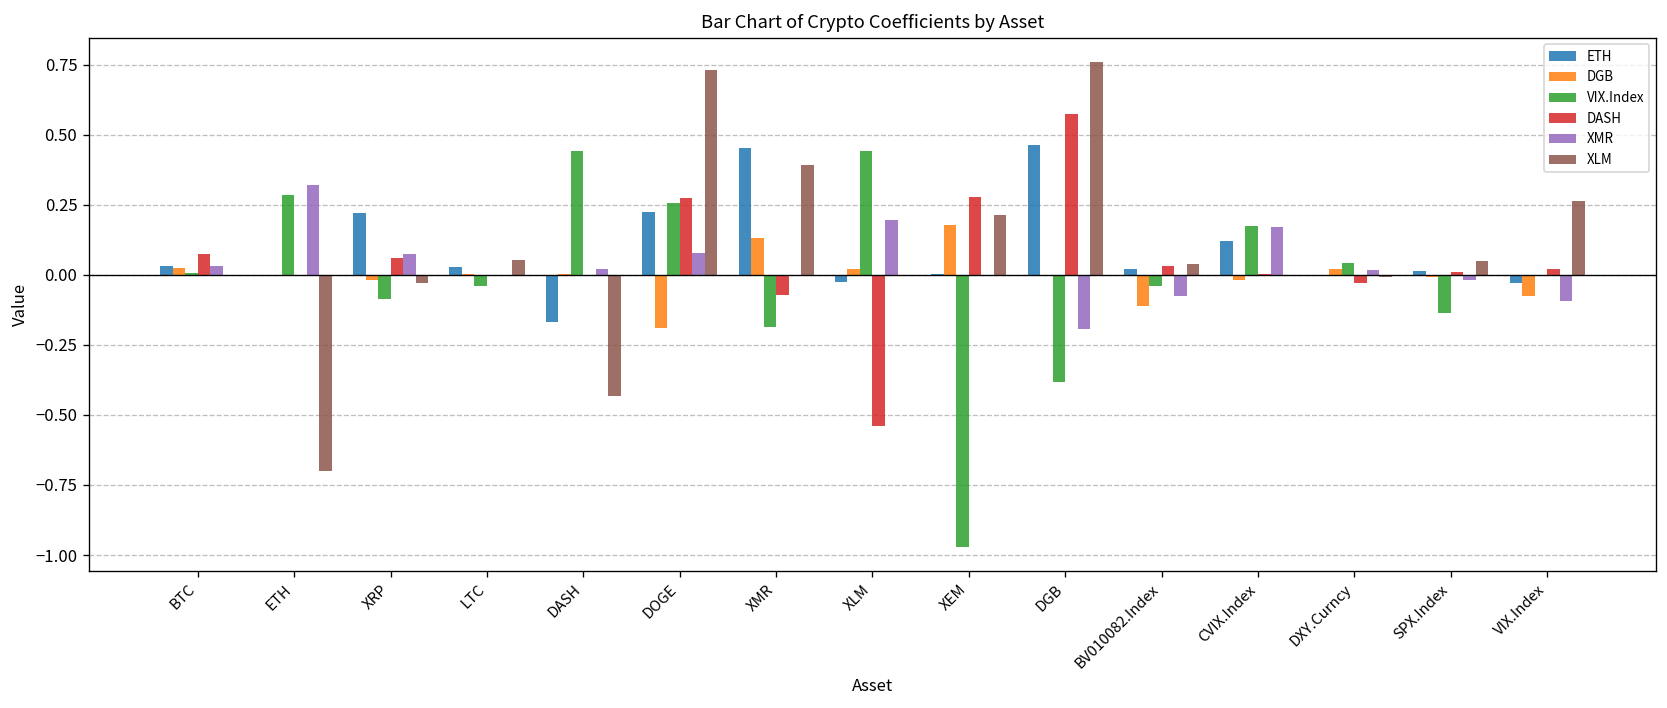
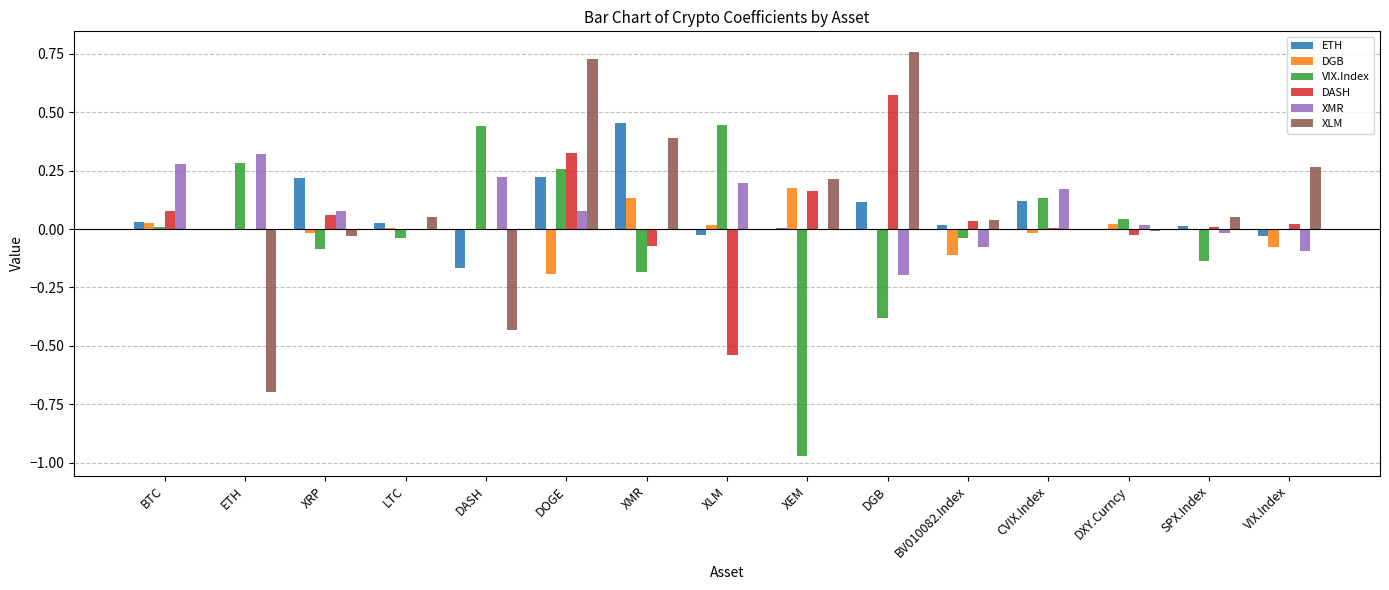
XMR, BTC: 0.03 -> 0.28
XMR, DASH: 0.02 -> 0.22
DASH, DOGE: 0.28 -> 0.33
DASH, XEM: 0.28 -> 0.16
ETH, DGB: 0.46 -> 0.11
VIX.Index, CVIX.Index: 0.17 -> 0.13
